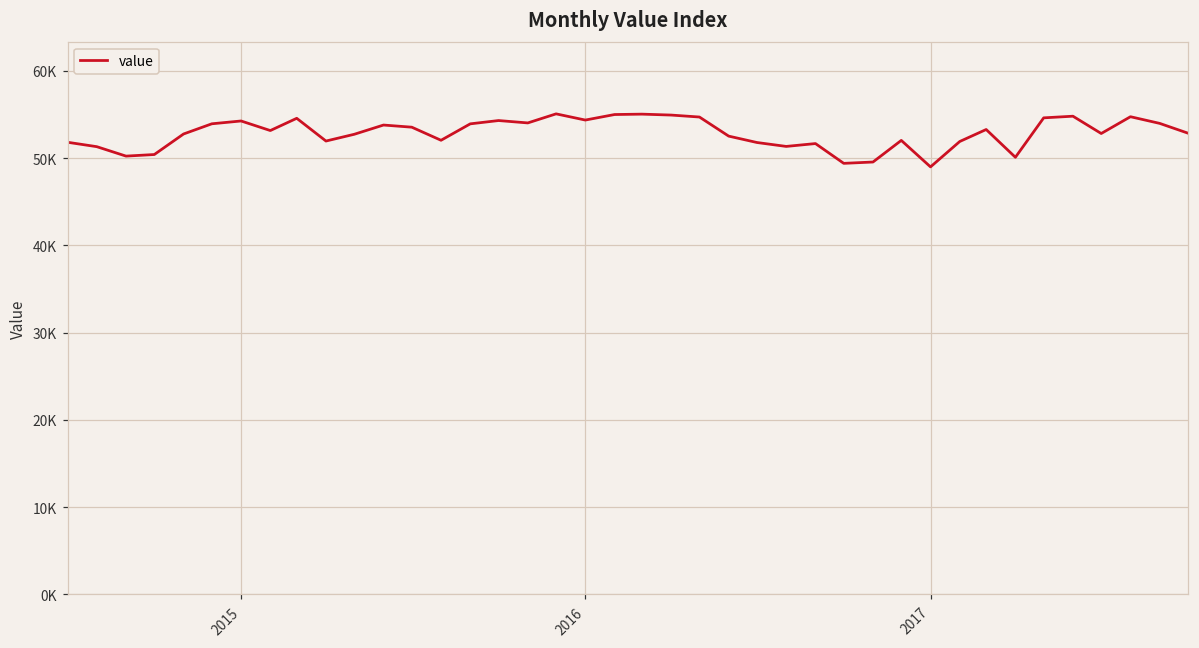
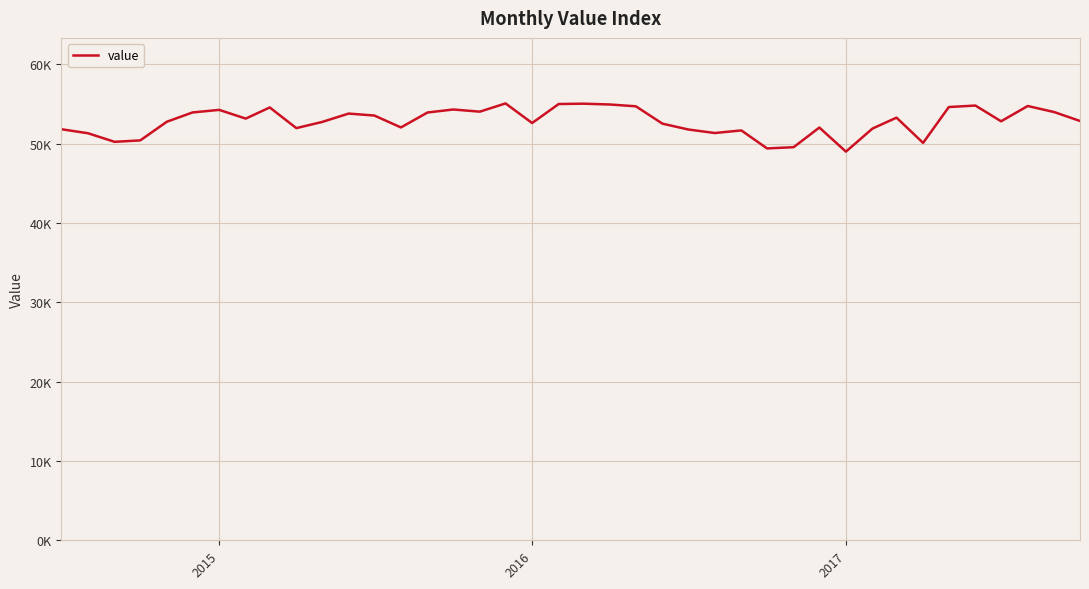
2016: 54000 -> 53000
